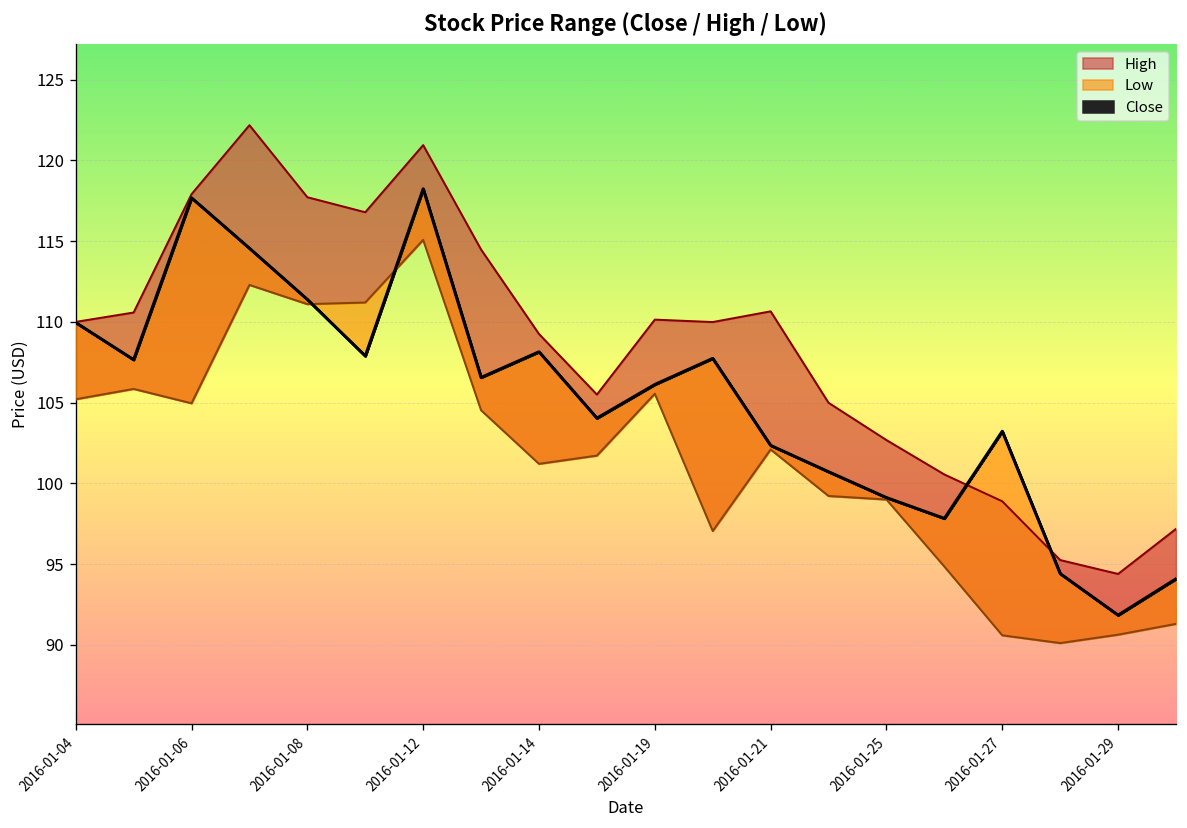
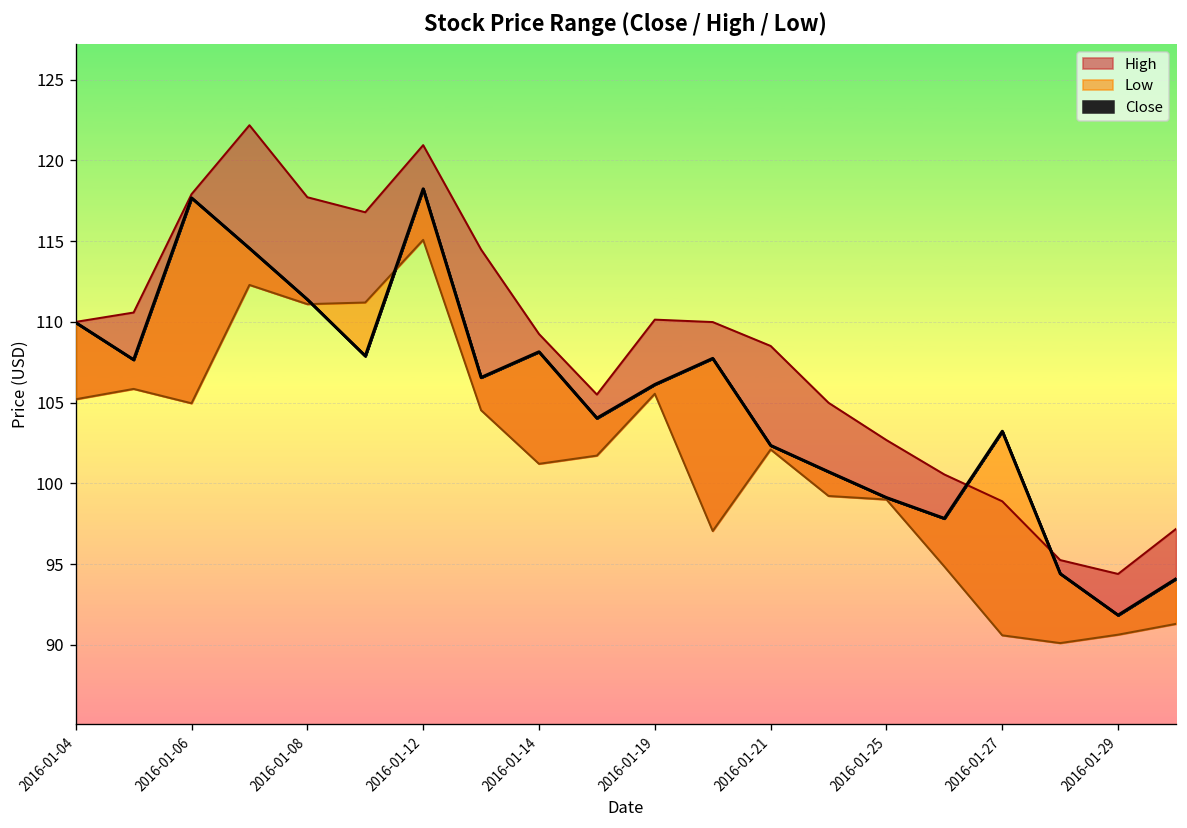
High, 2016-01-21: 110.7 -> 108.5
